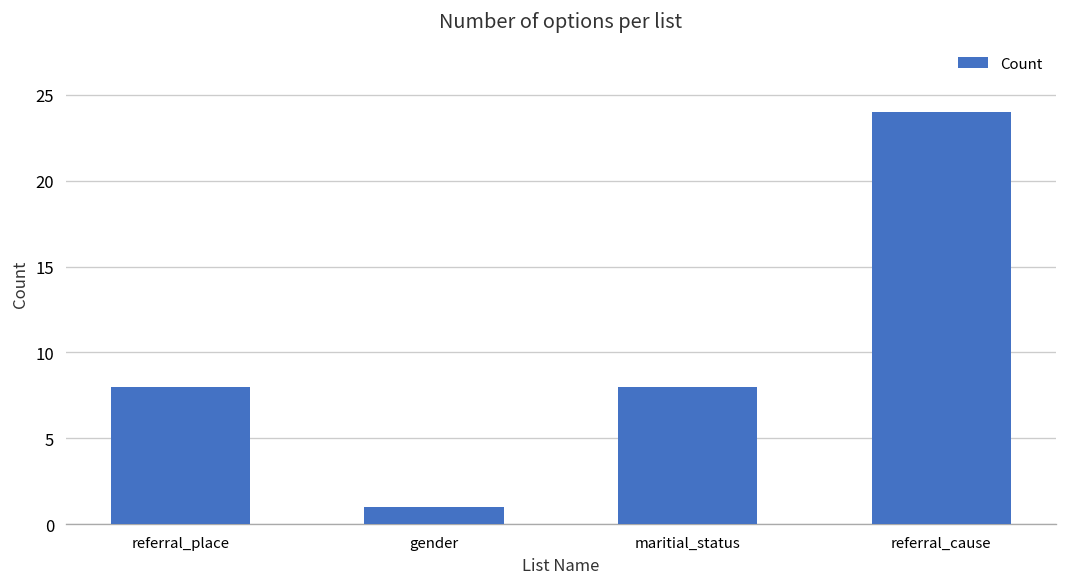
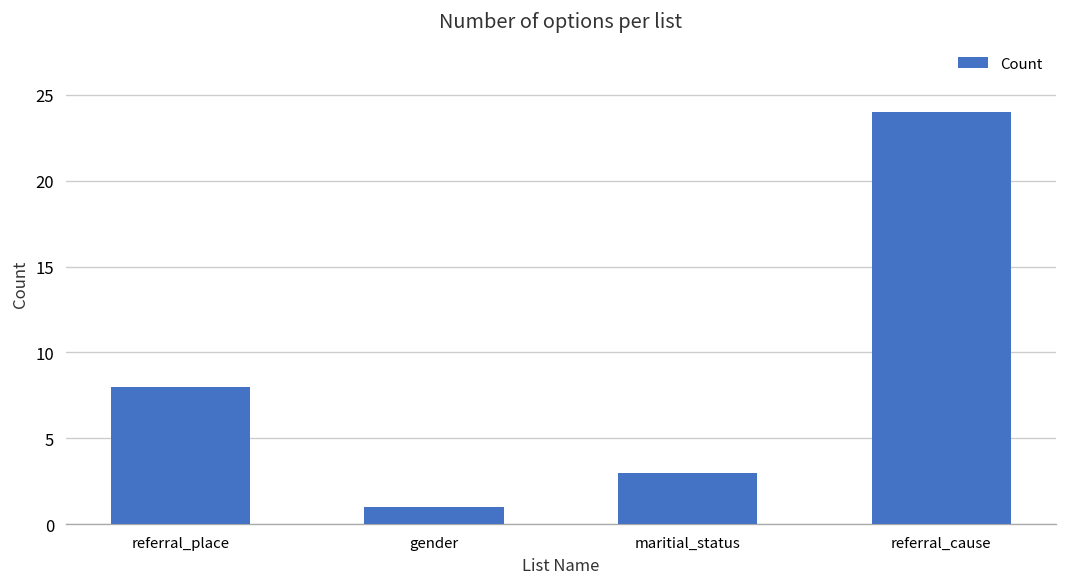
maritial_status: 8 -> 3
